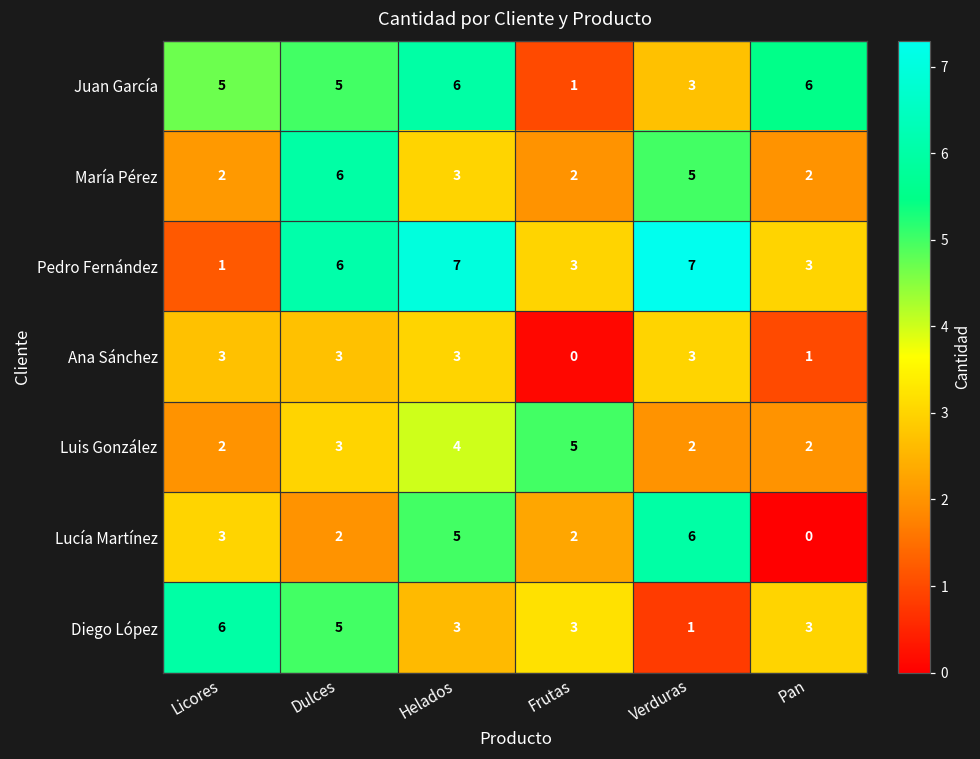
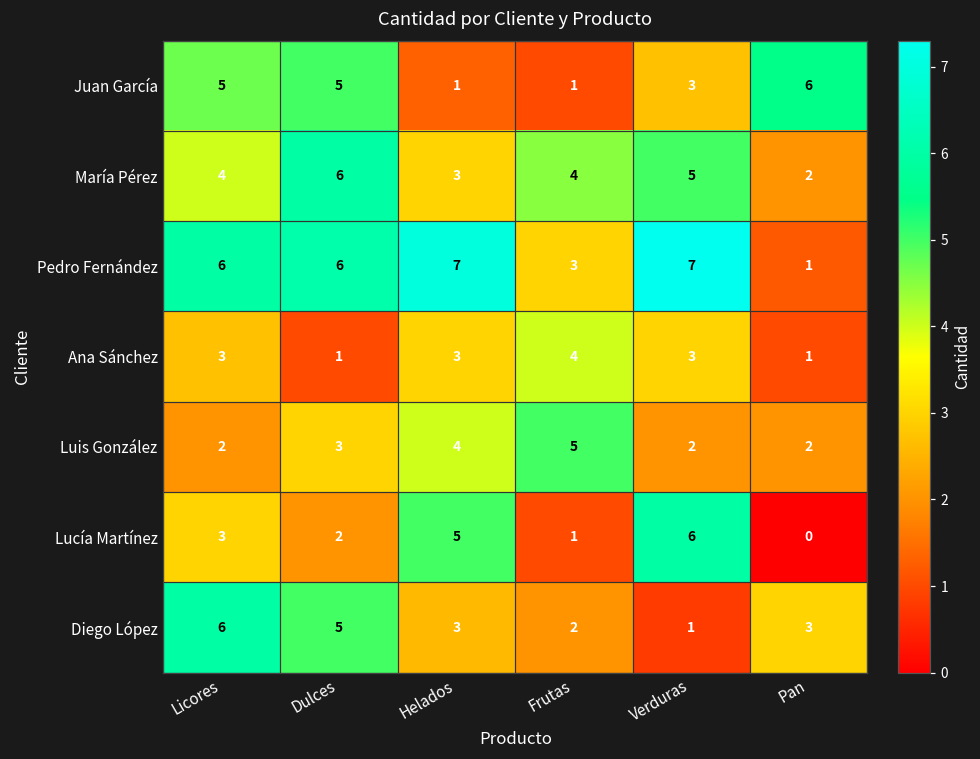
Juan García, Helados: 6 -> 1
María Pérez, Licores: 2 -> 4
María Pérez, Frutas: 2 -> 4
Pedro Fernández, Licores: 1 -> 6
Pedro Fernández, Pan: 3 -> 1
Ana Sánchez, Dulces: 3 -> 1
Ana Sánchez, Frutas: 0 -> 4
Lucía Martínez, Frutas: 2 -> 1
Diego López, Frutas: 3 -> 2
